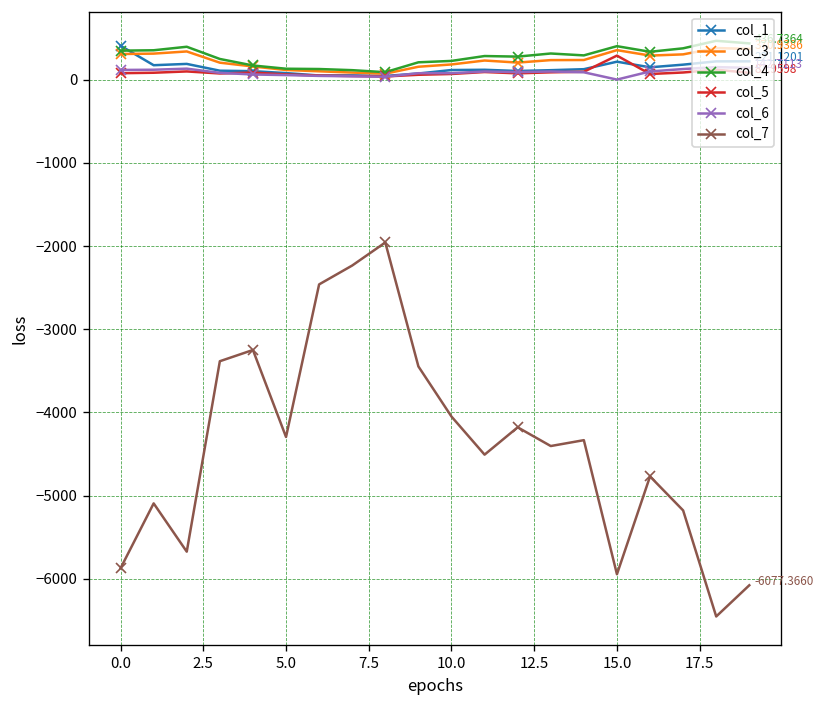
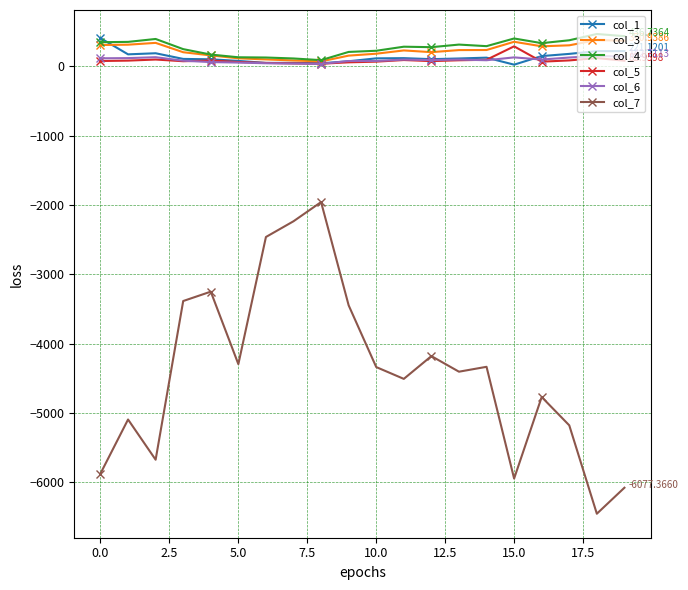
col_7, 10.0: -4000 -> -4300
col_1, 15.0: 200 -> 0
col_6, 15.0: 0 -> 100
